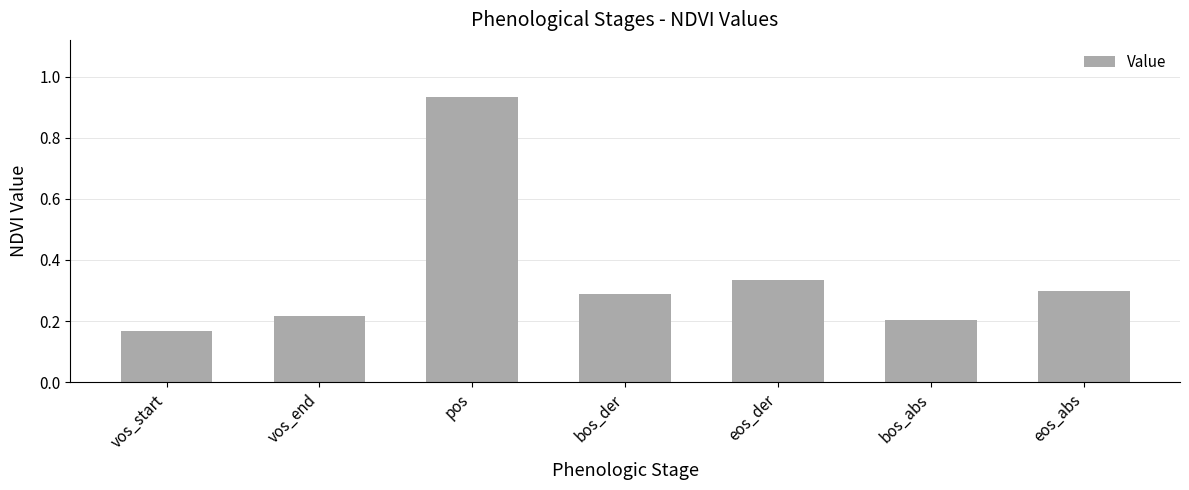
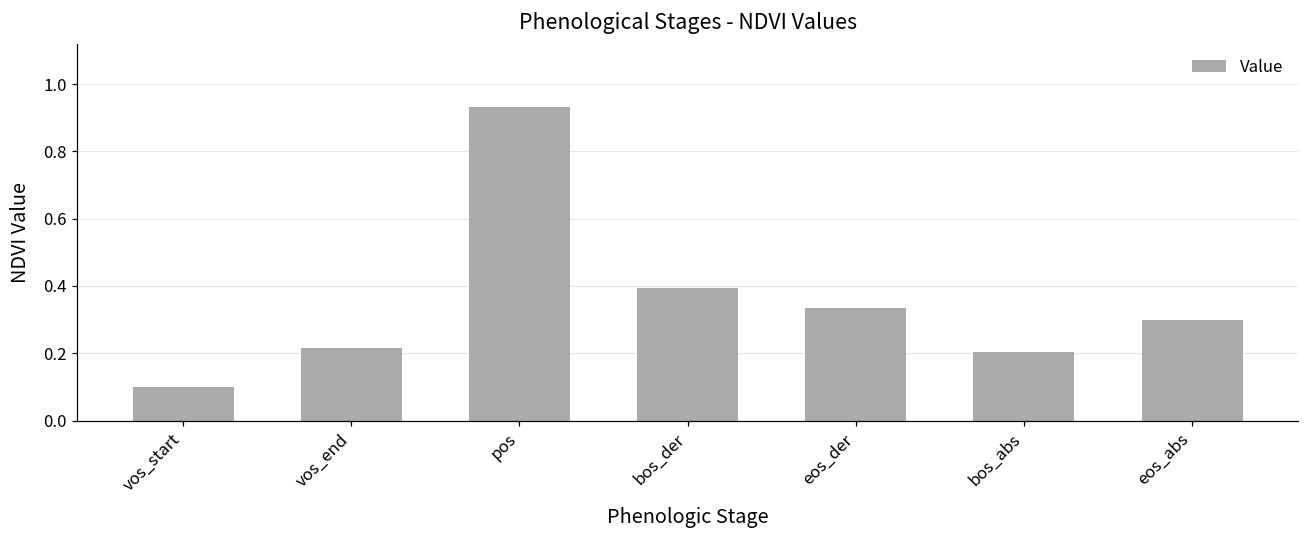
vos_start: 0.17 -> 0.10
bos_der: 0.29 -> 0.40
